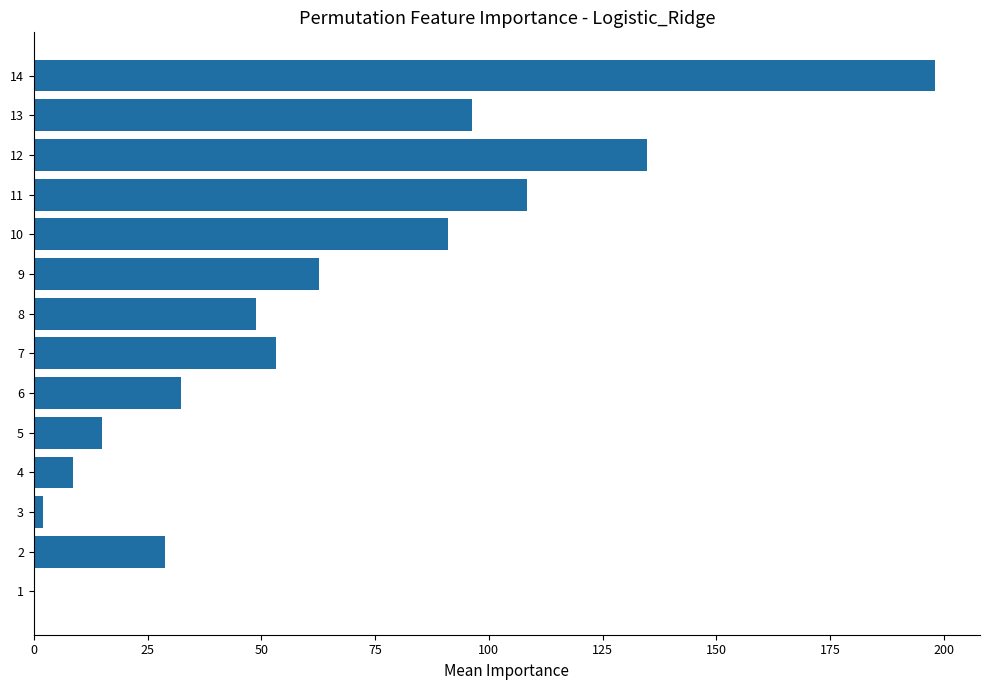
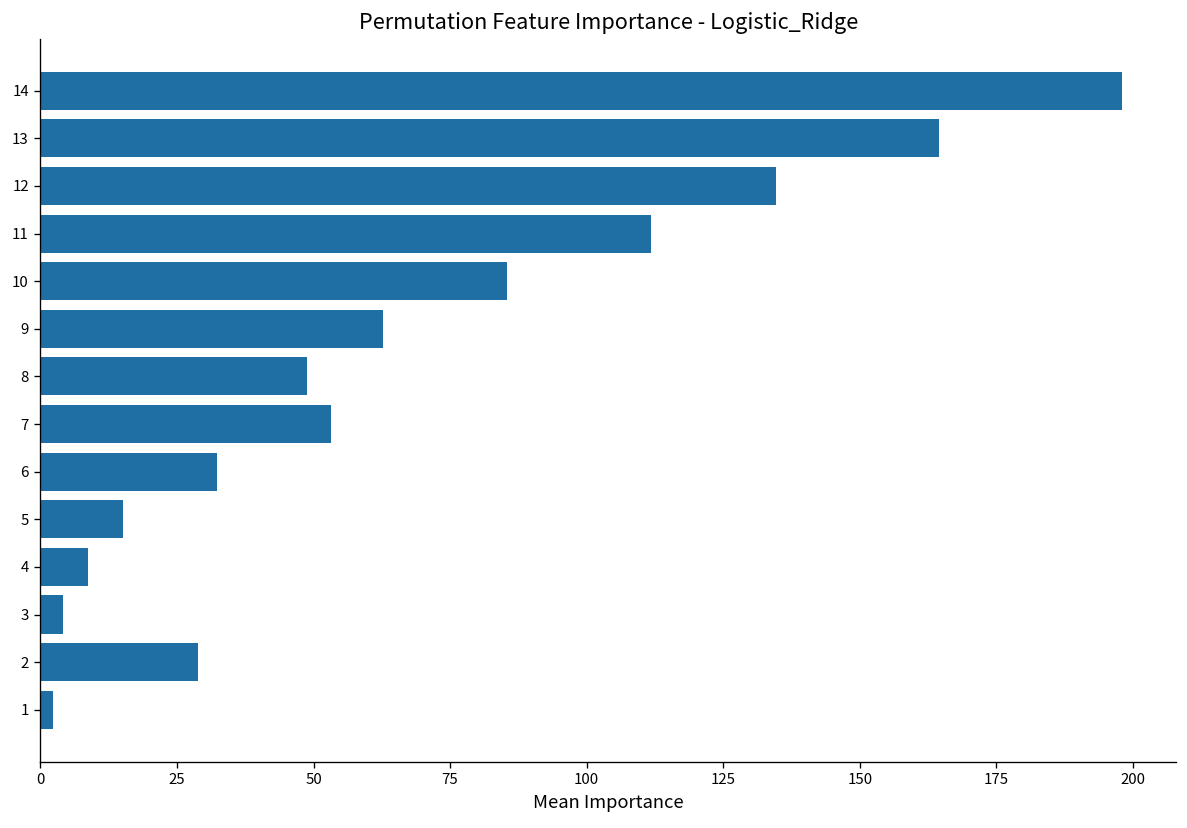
13: 96 -> 165
11: 108 -> 112
10: 91 -> 85
3: 2 -> 4
1: 0 -> 2
